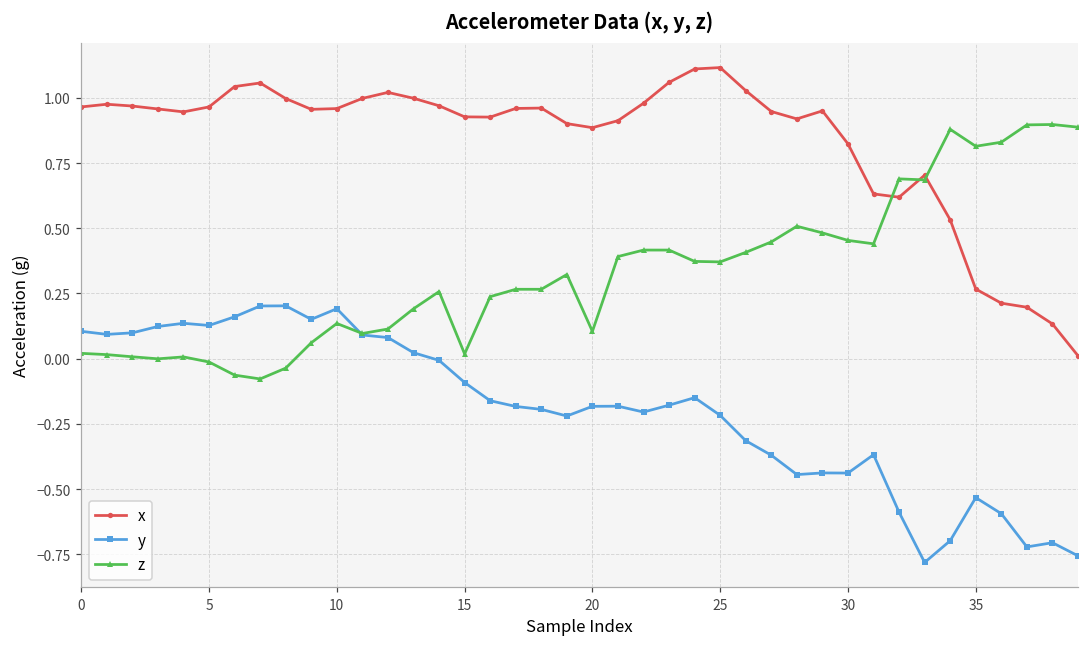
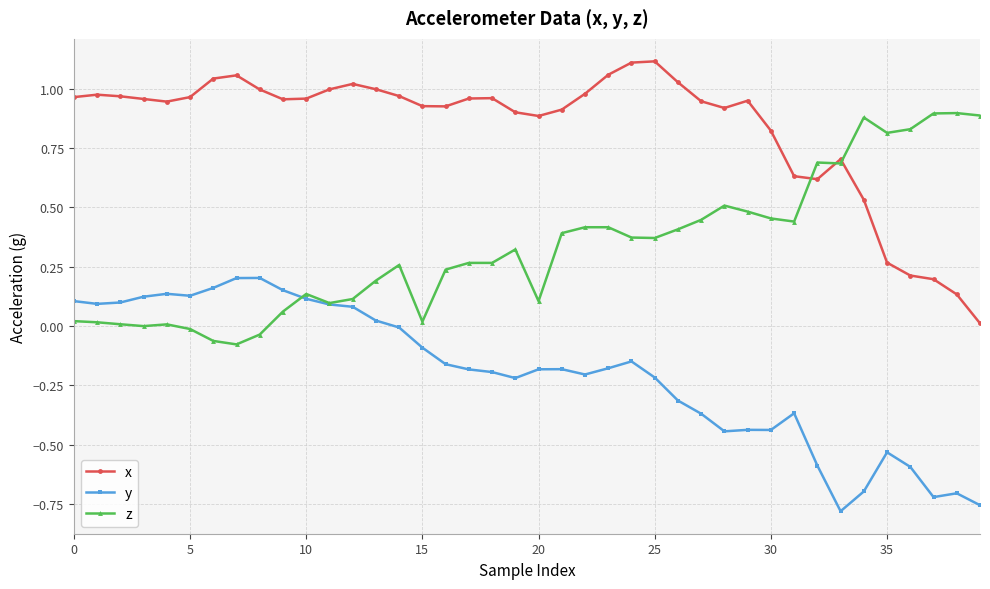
y, 10: 0.19 -> 0.11
